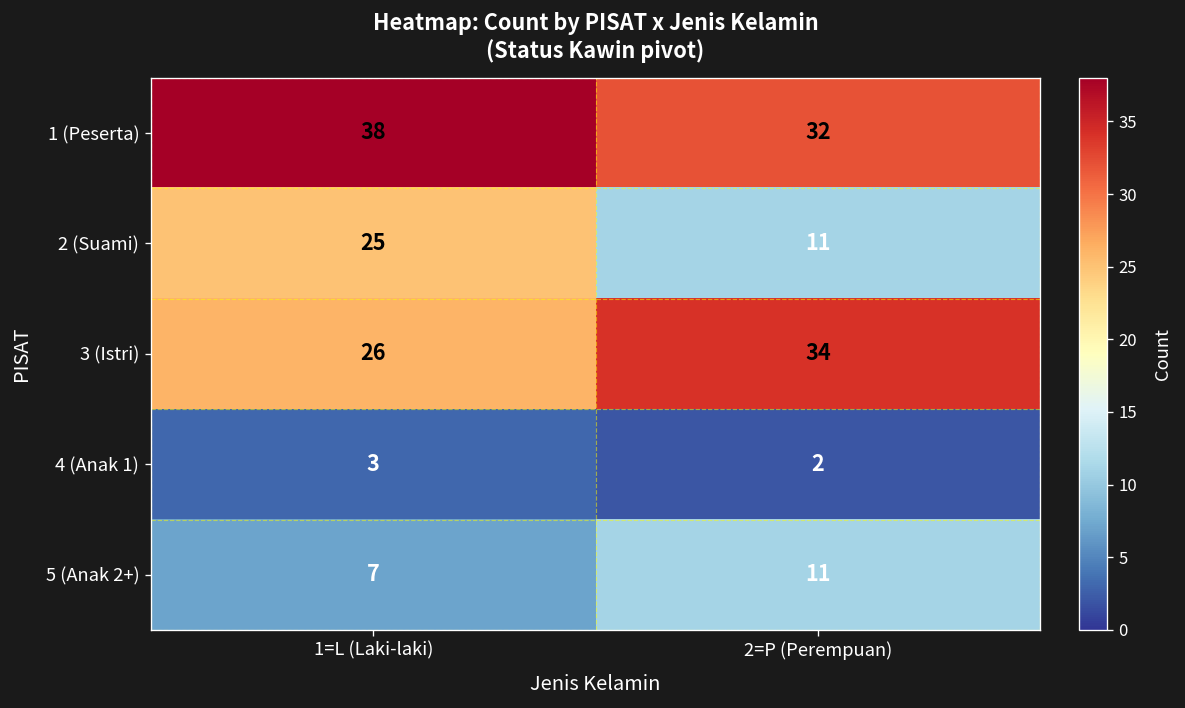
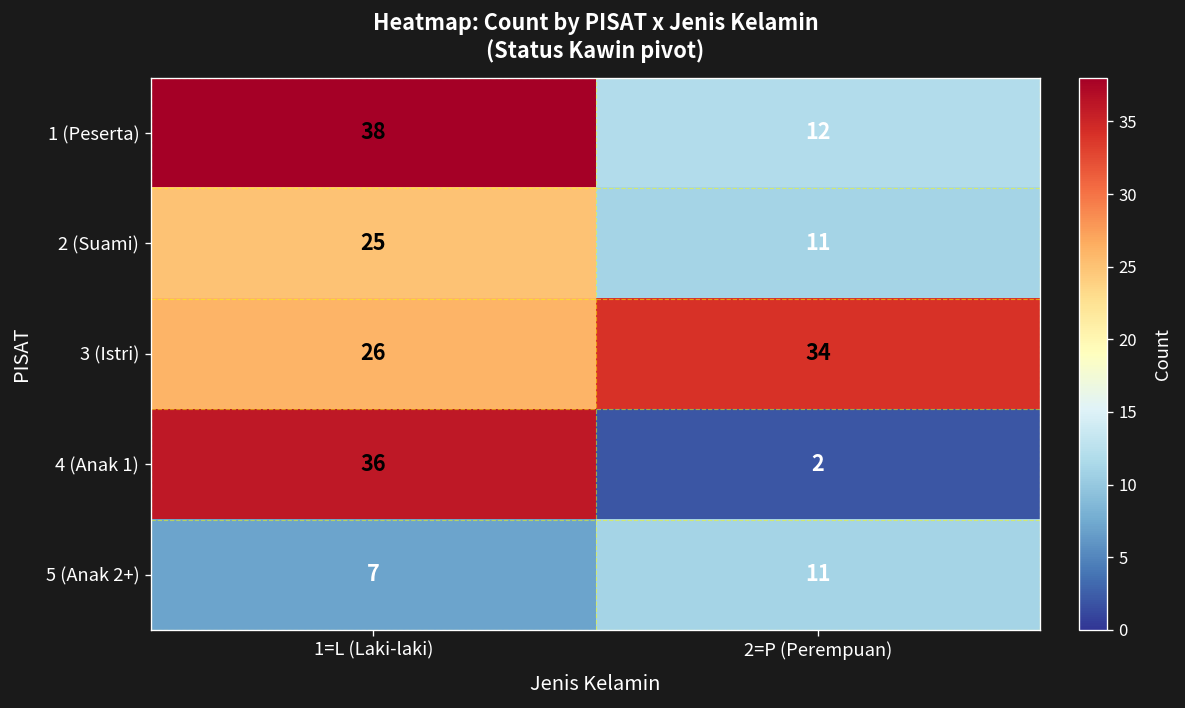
1 (Peserta), 2=P (Perempuan): 32 -> 12
4 (Anak 1), 1=L (Laki-laki): 3 -> 36
